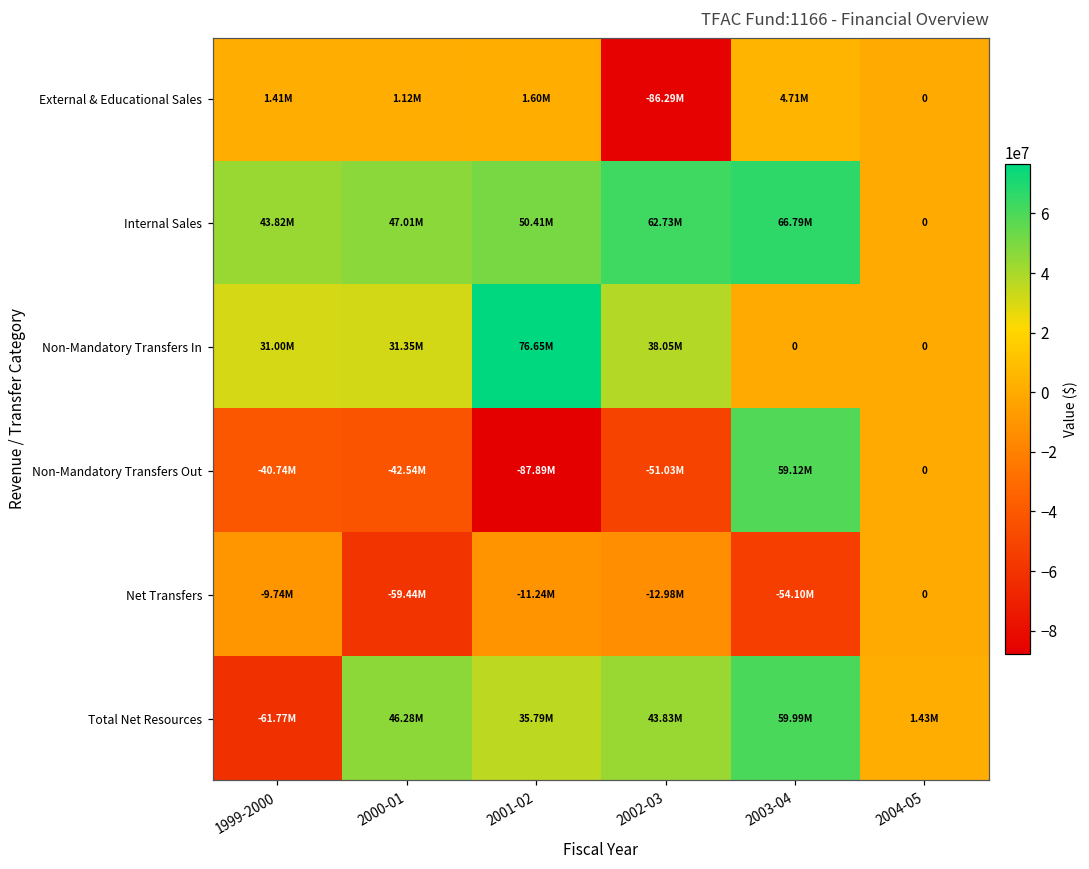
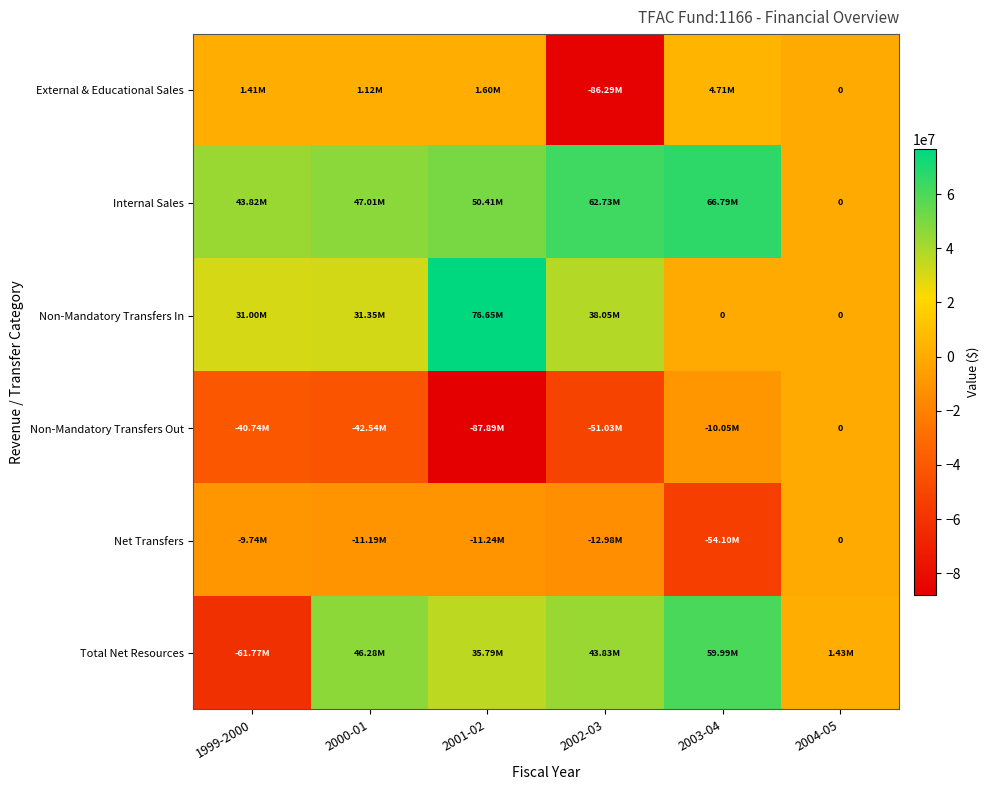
Non-Mandatory Transfers Out, 2003-04: 59.12M -> -10.05M
Net Transfers, 2000-01: -59.44M -> -11.19M
